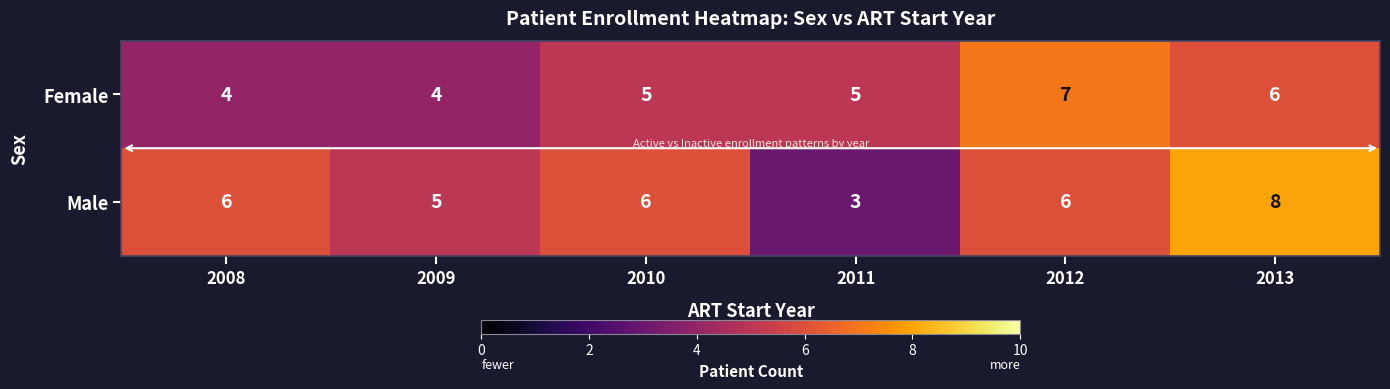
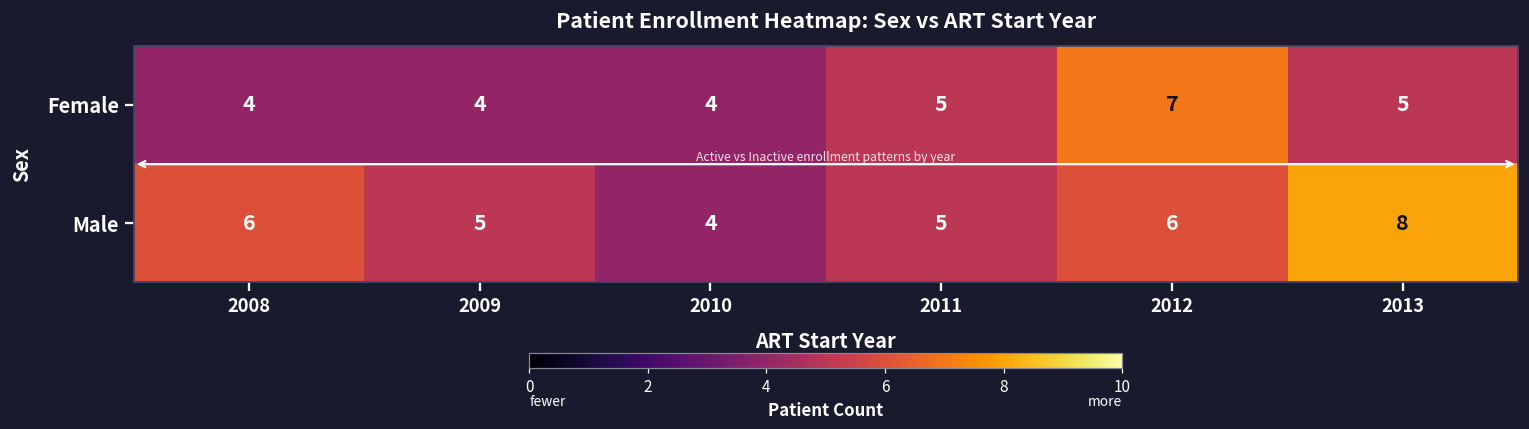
Female, 2010: 5 -> 4
Female, 2013: 6 -> 5
Male, 2010: 6 -> 4
Male, 2011: 3 -> 5
